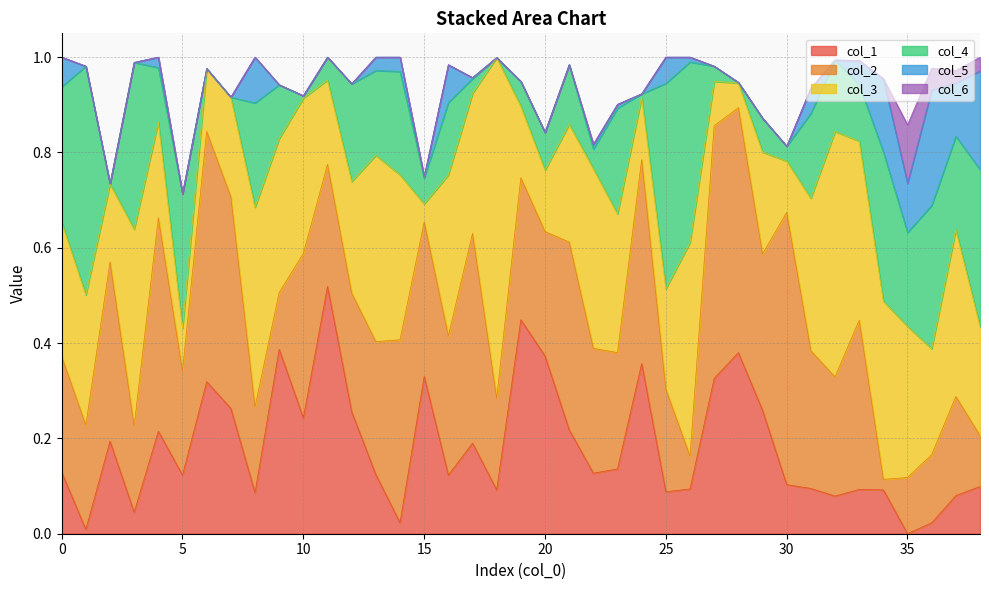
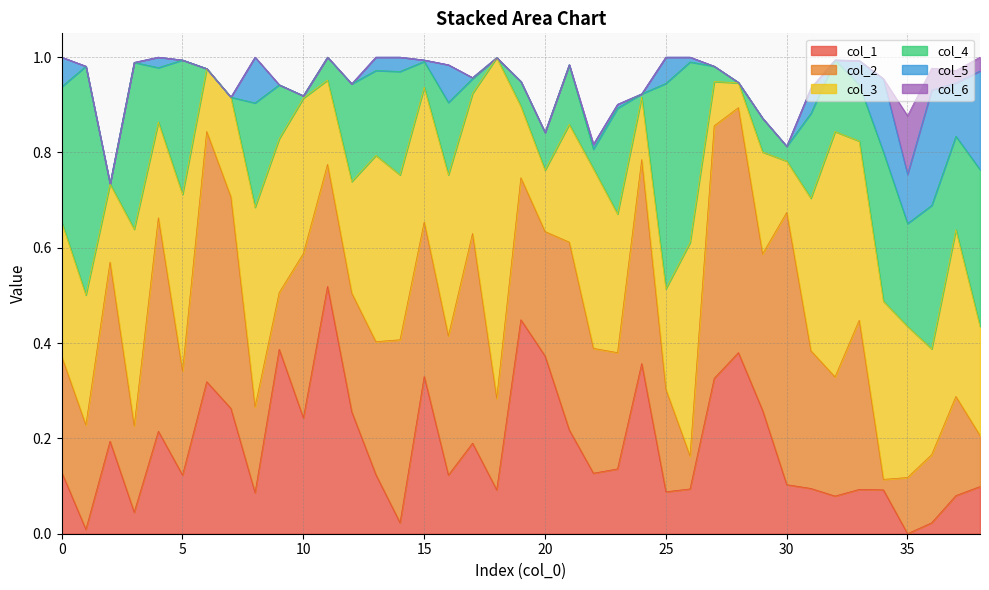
col_3, 5: 0.09 -> 0.37
col_3, 15: 0.04 -> 0.28
col_4, 35: 0.20 -> 0.22
